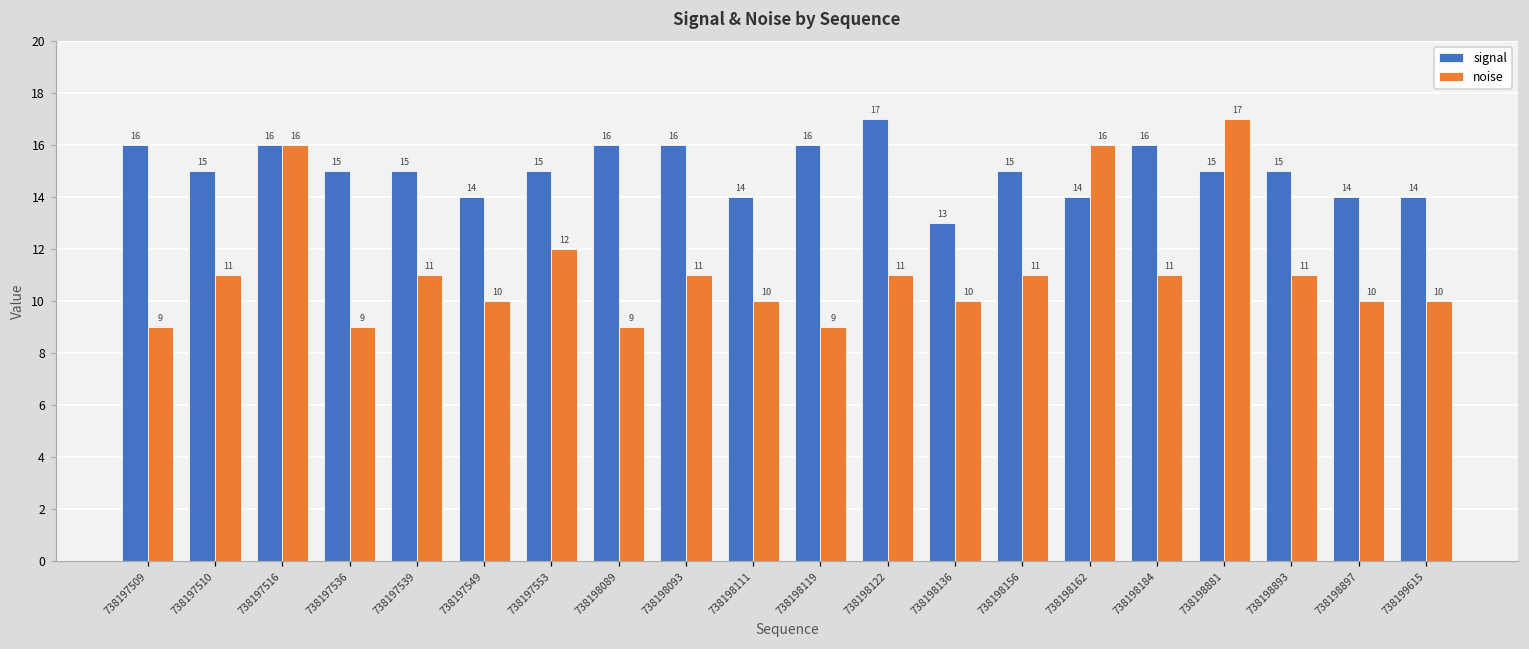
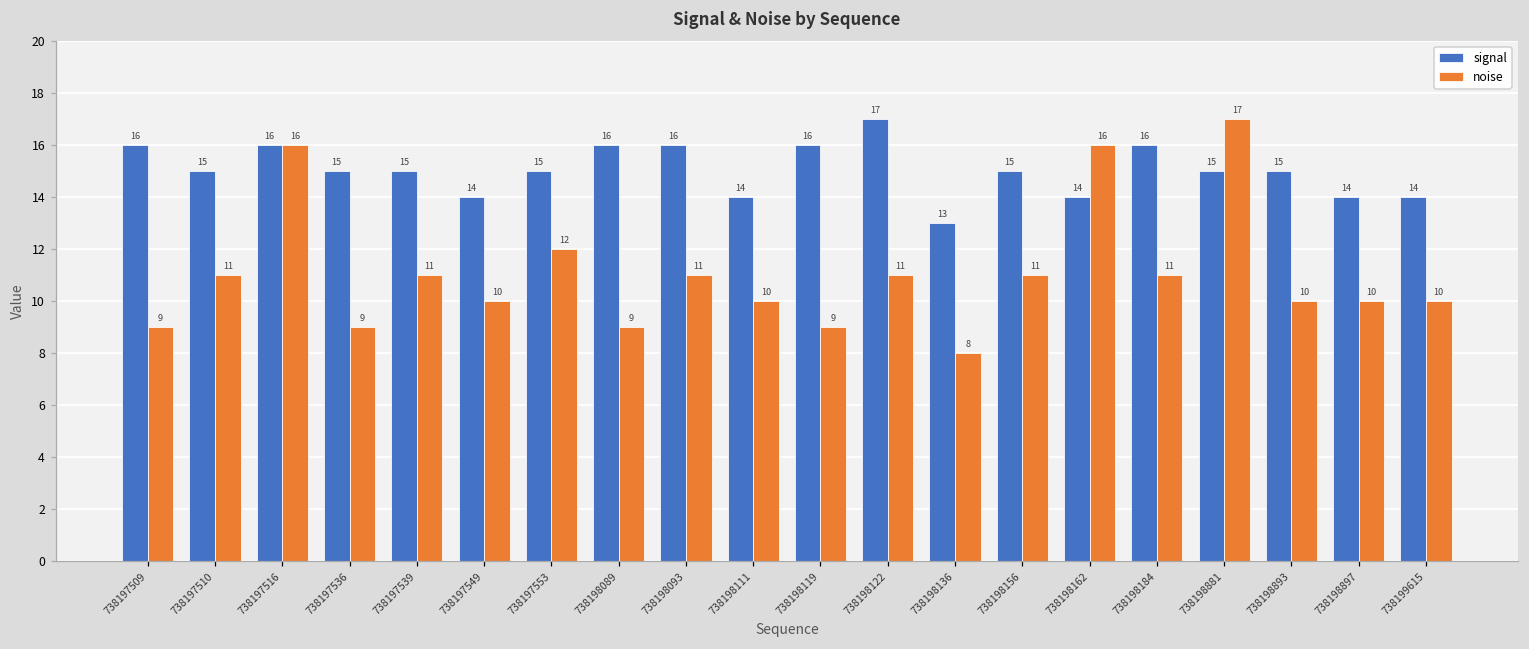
noise, 738198136: 10 -> 8
noise, 738198893: 11 -> 10
